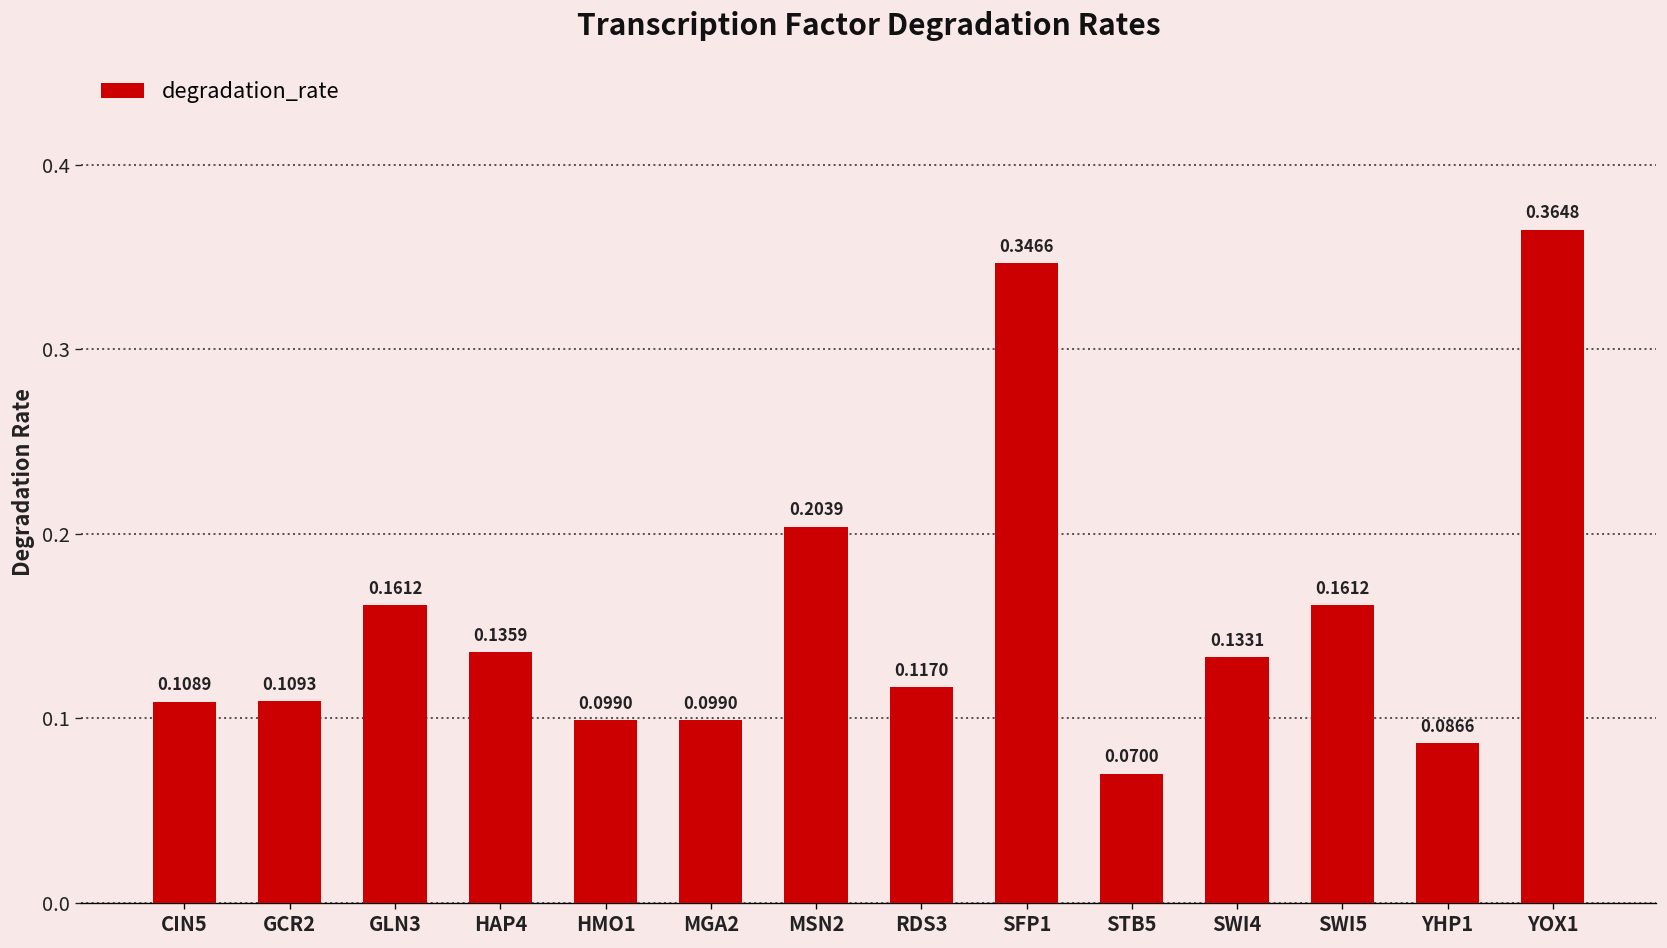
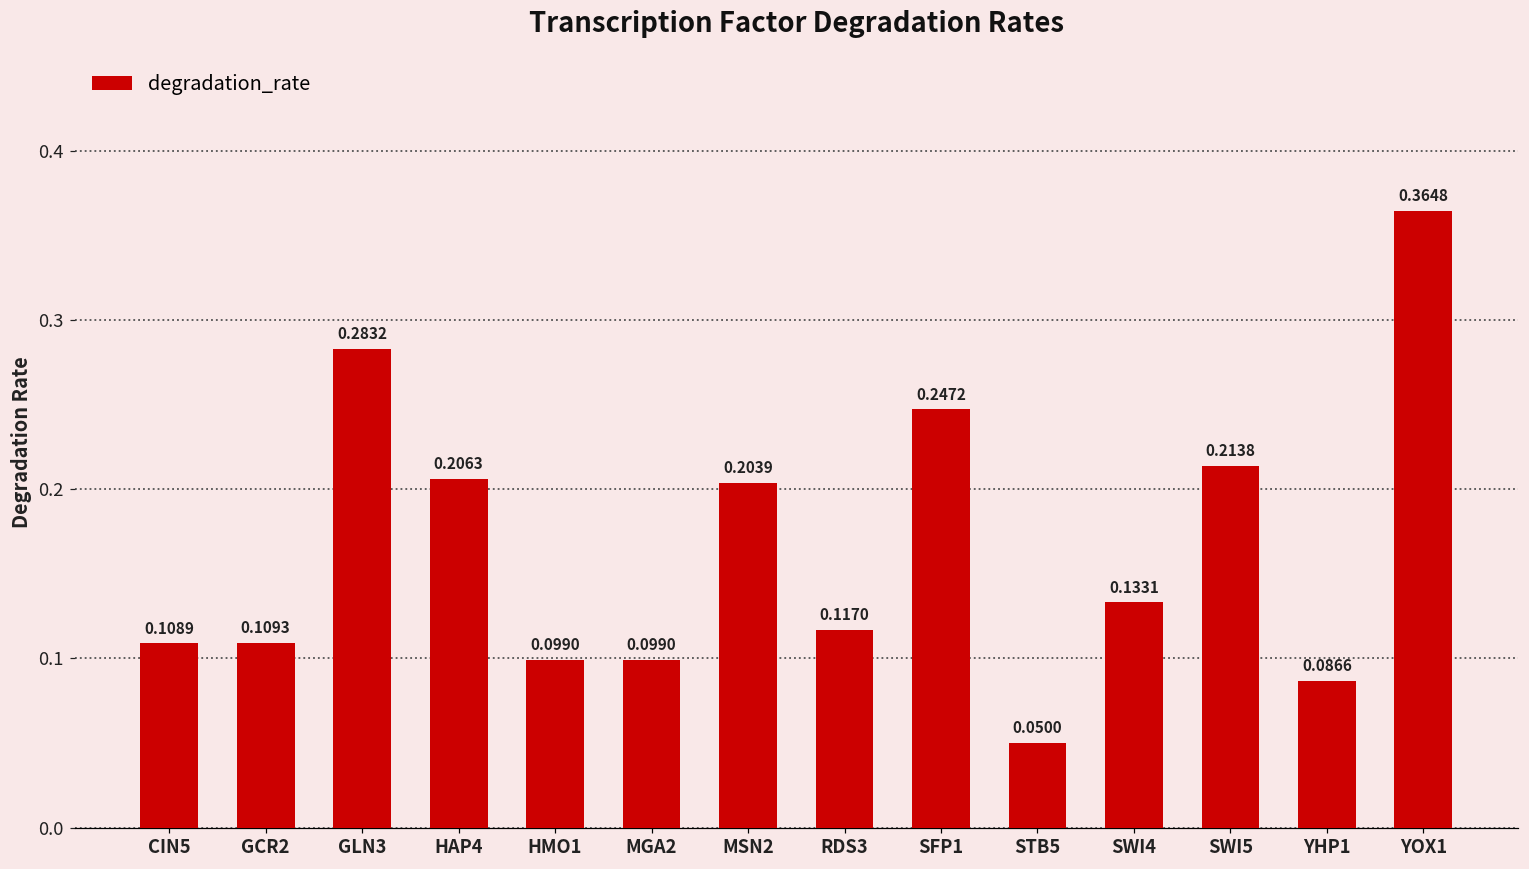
GLN3: 0.1612 -> 0.2832
HAP4: 0.1359 -> 0.2063
SFP1: 0.3466 -> 0.2472
STB5: 0.0700 -> 0.0500
SWI5: 0.1612 -> 0.2138
